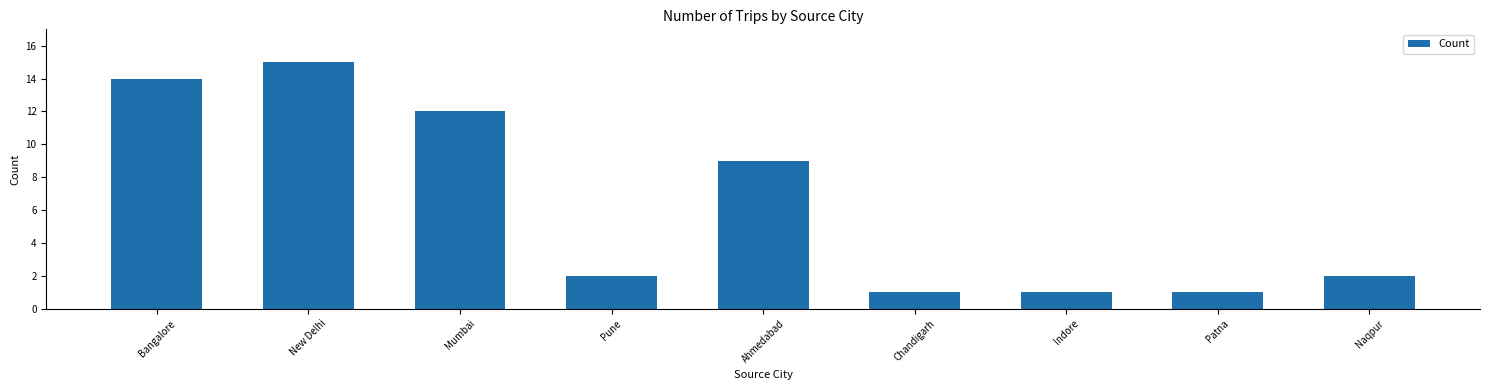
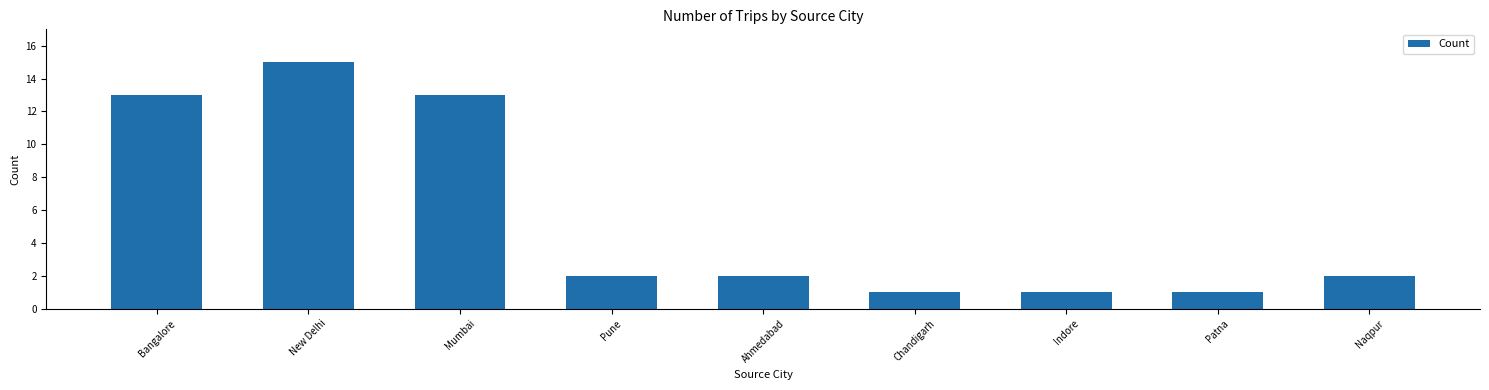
Bangalore: 14 -> 13
Mumbai: 12 -> 13
Ahmedabad: 9 -> 2
